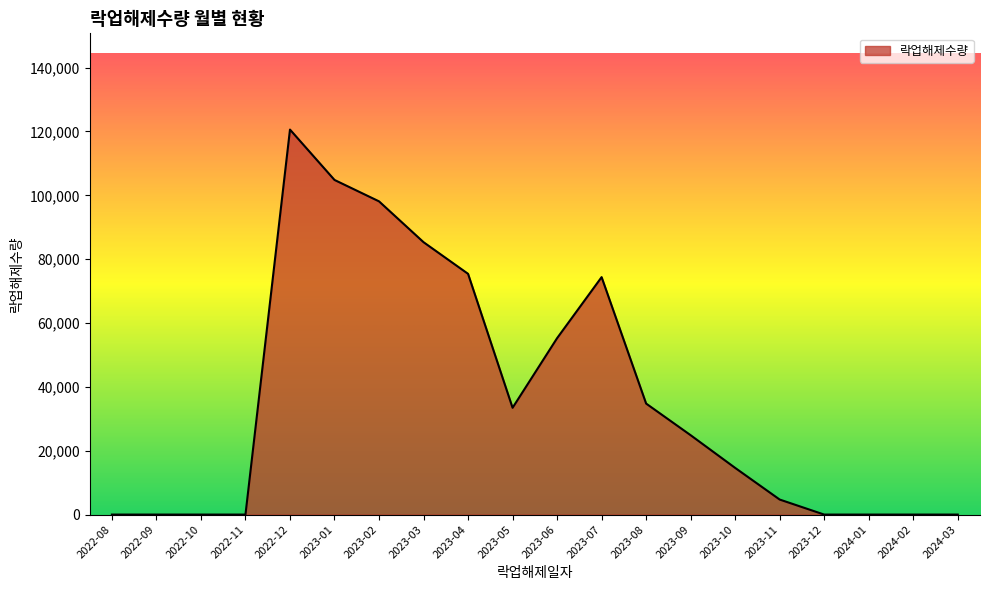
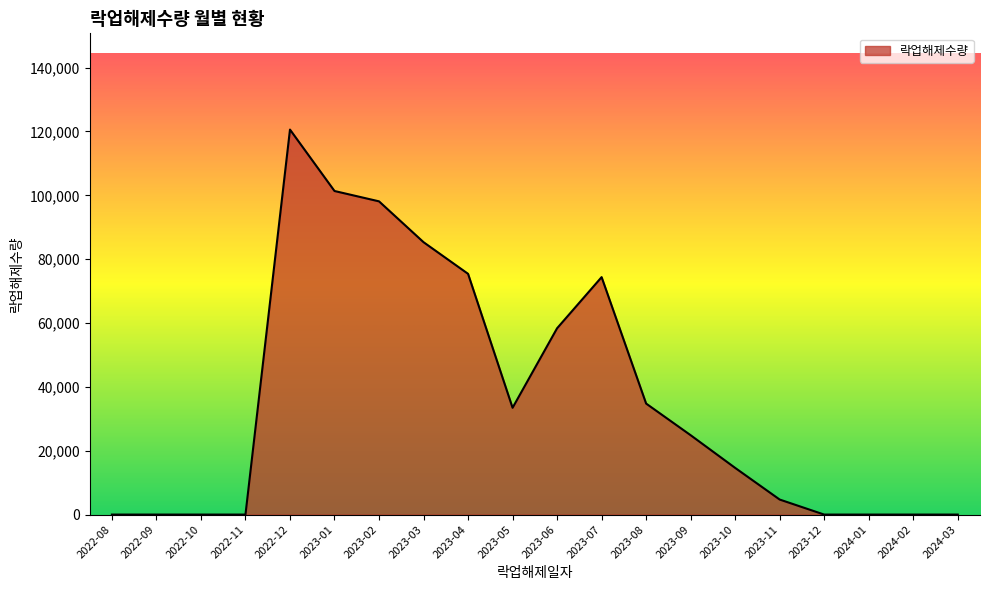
2023-01: 105,000 -> 101,000
2023-06: 55,000 -> 58,000
